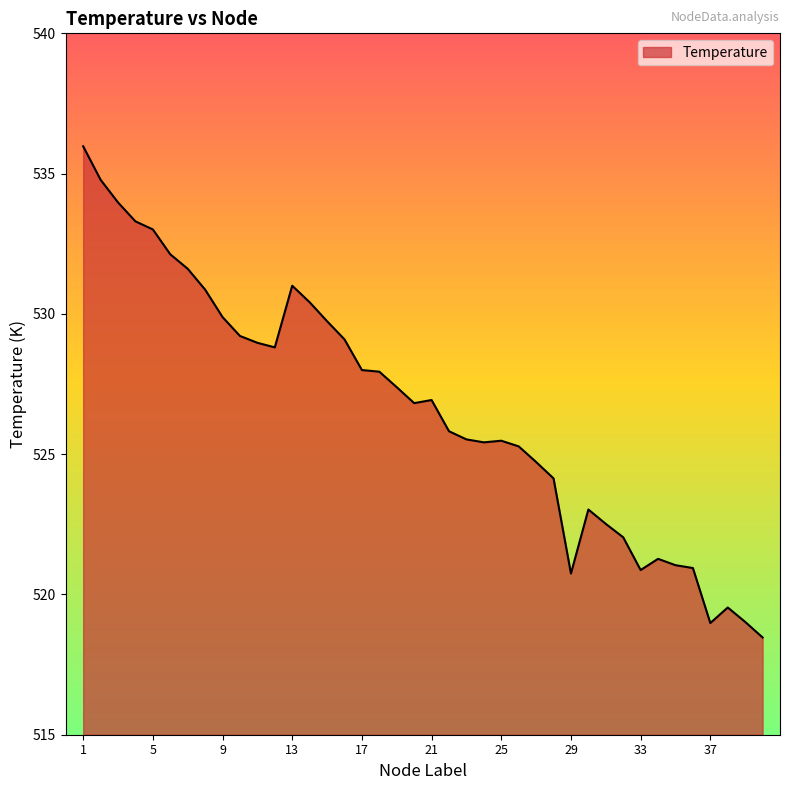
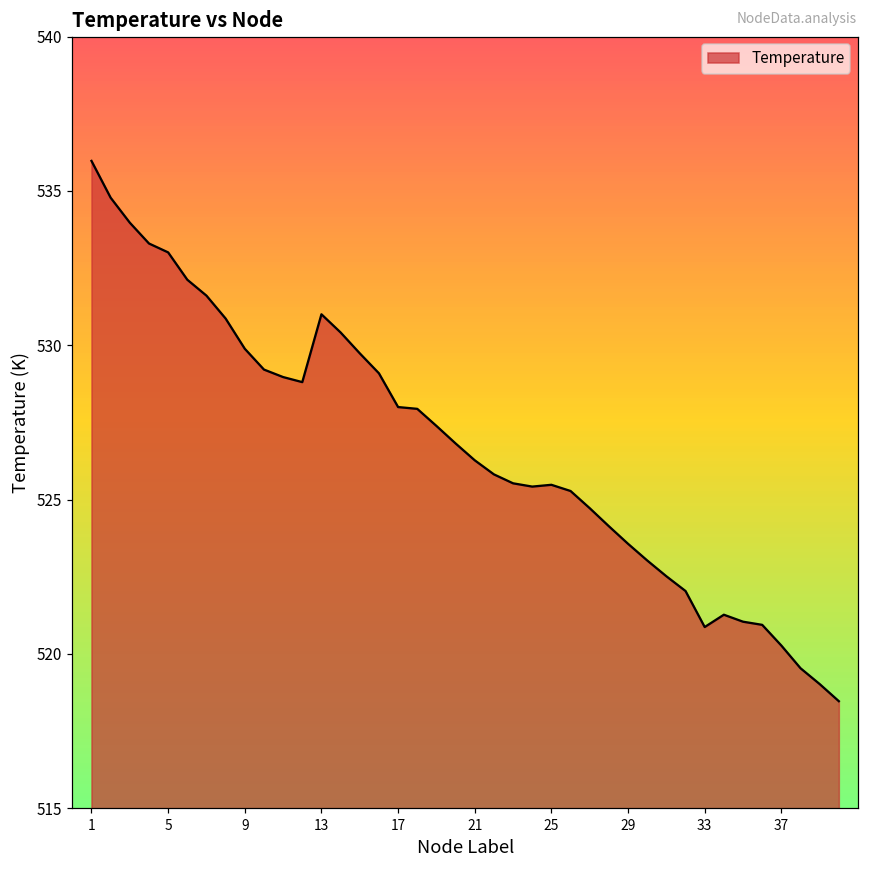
21: 526.9 -> 526.3
29: 520.7 -> 523.6
37: 519.0 -> 520.3
